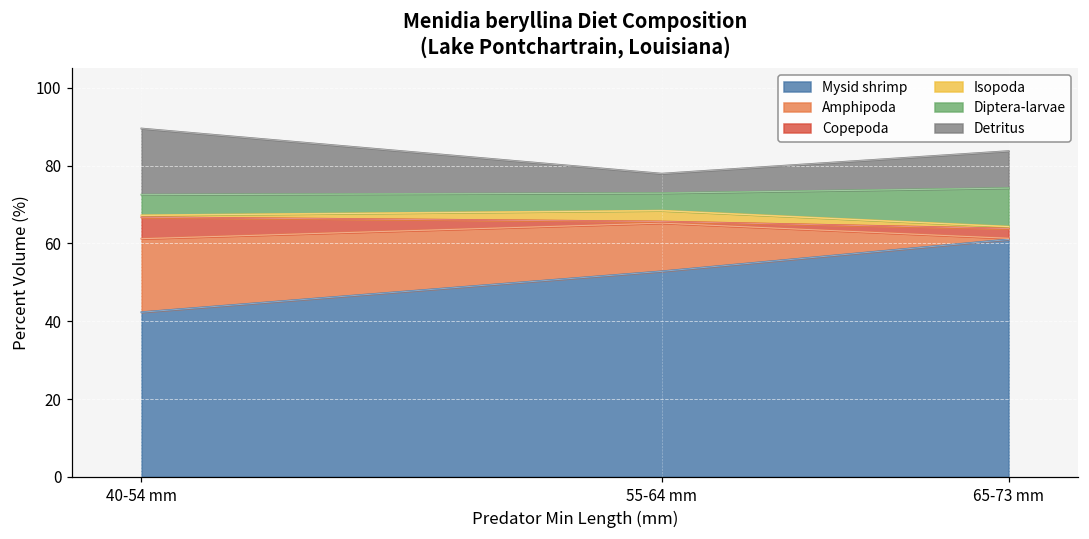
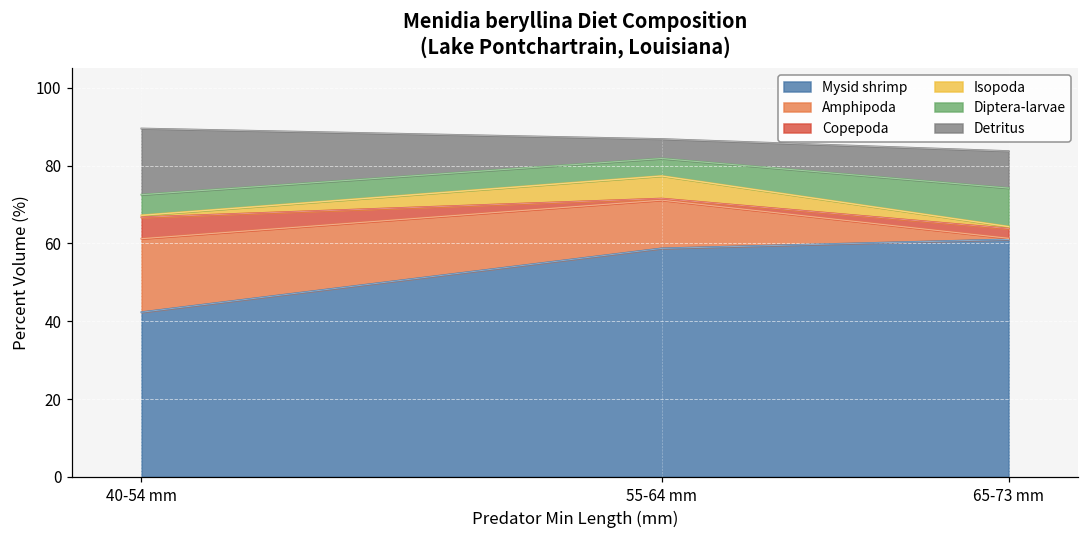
Mysid shrimp, 55-64 mm: 53 -> 59
Isopoda, 55-64 mm: 3 -> 6
